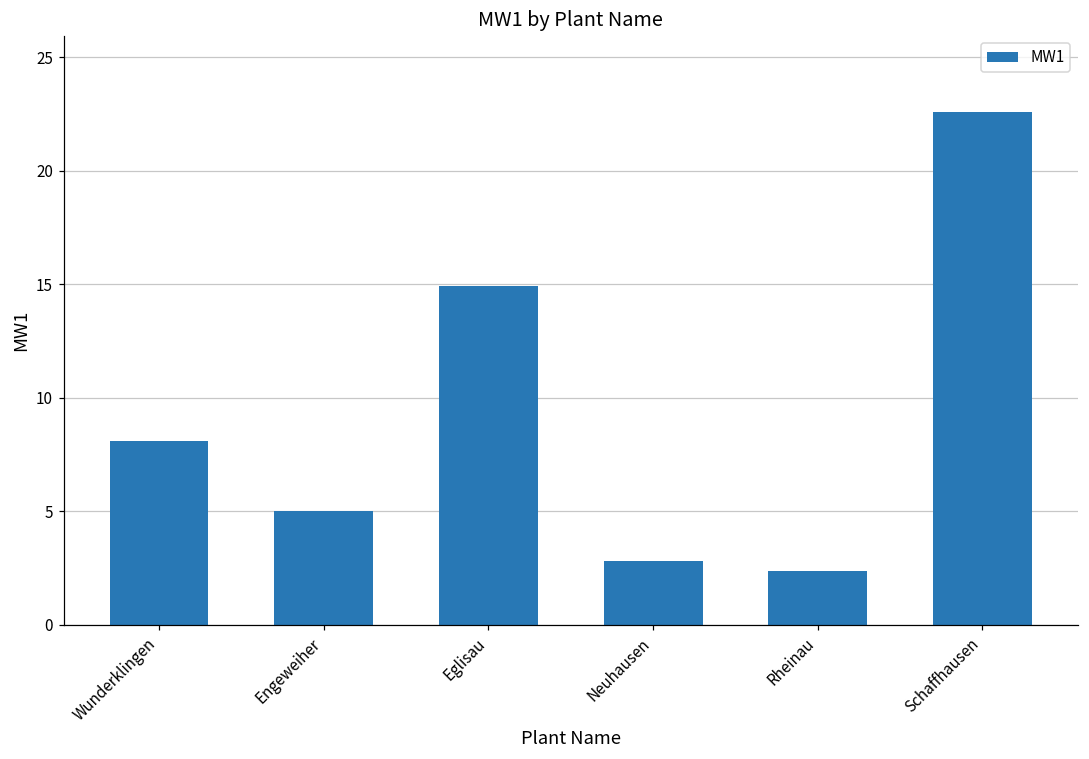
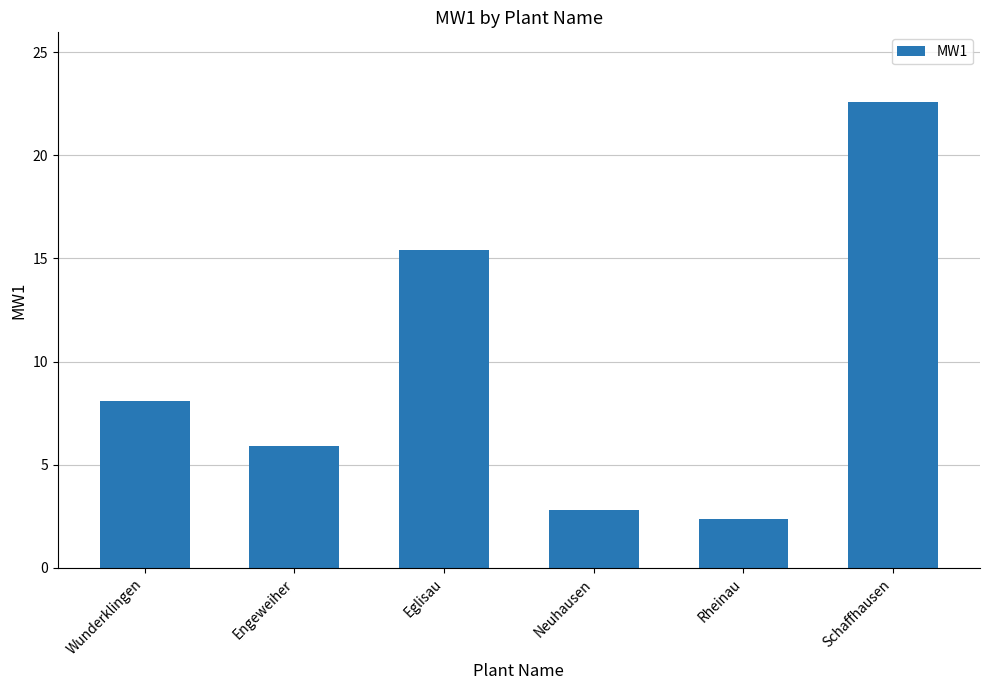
Engeweiher: 5.0 -> 5.9
Eglisau: 14.9 -> 15.4
